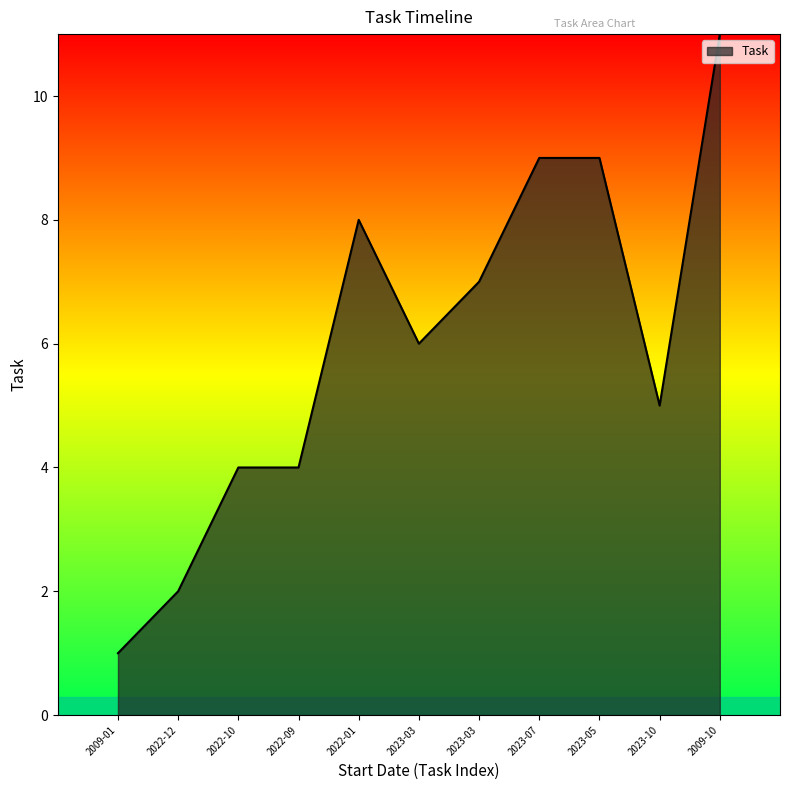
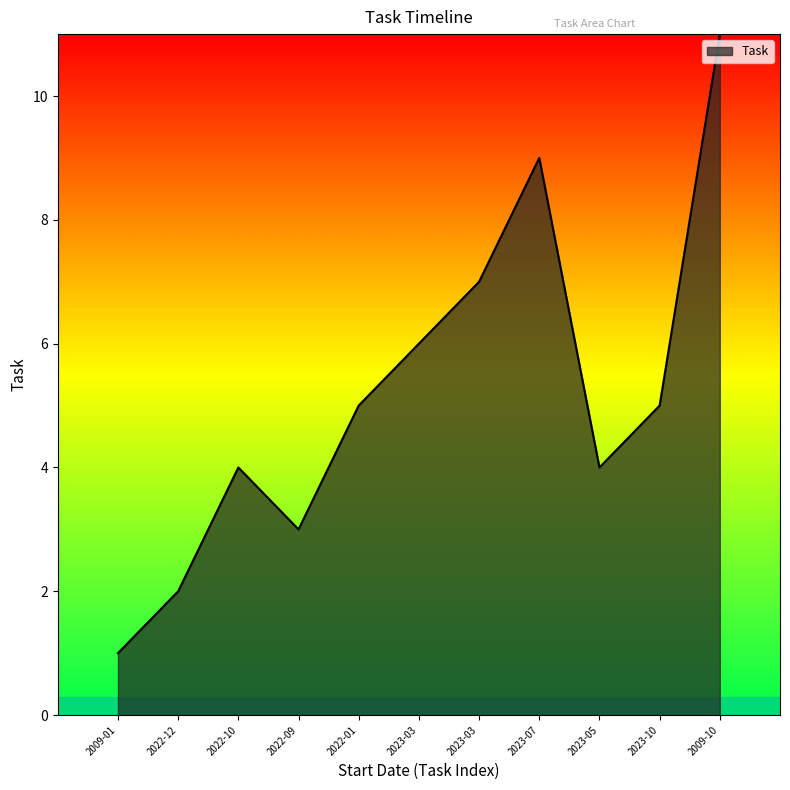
2022-09: 4 -> 3
2022-01: 8 -> 5
2023-05: 9 -> 4
